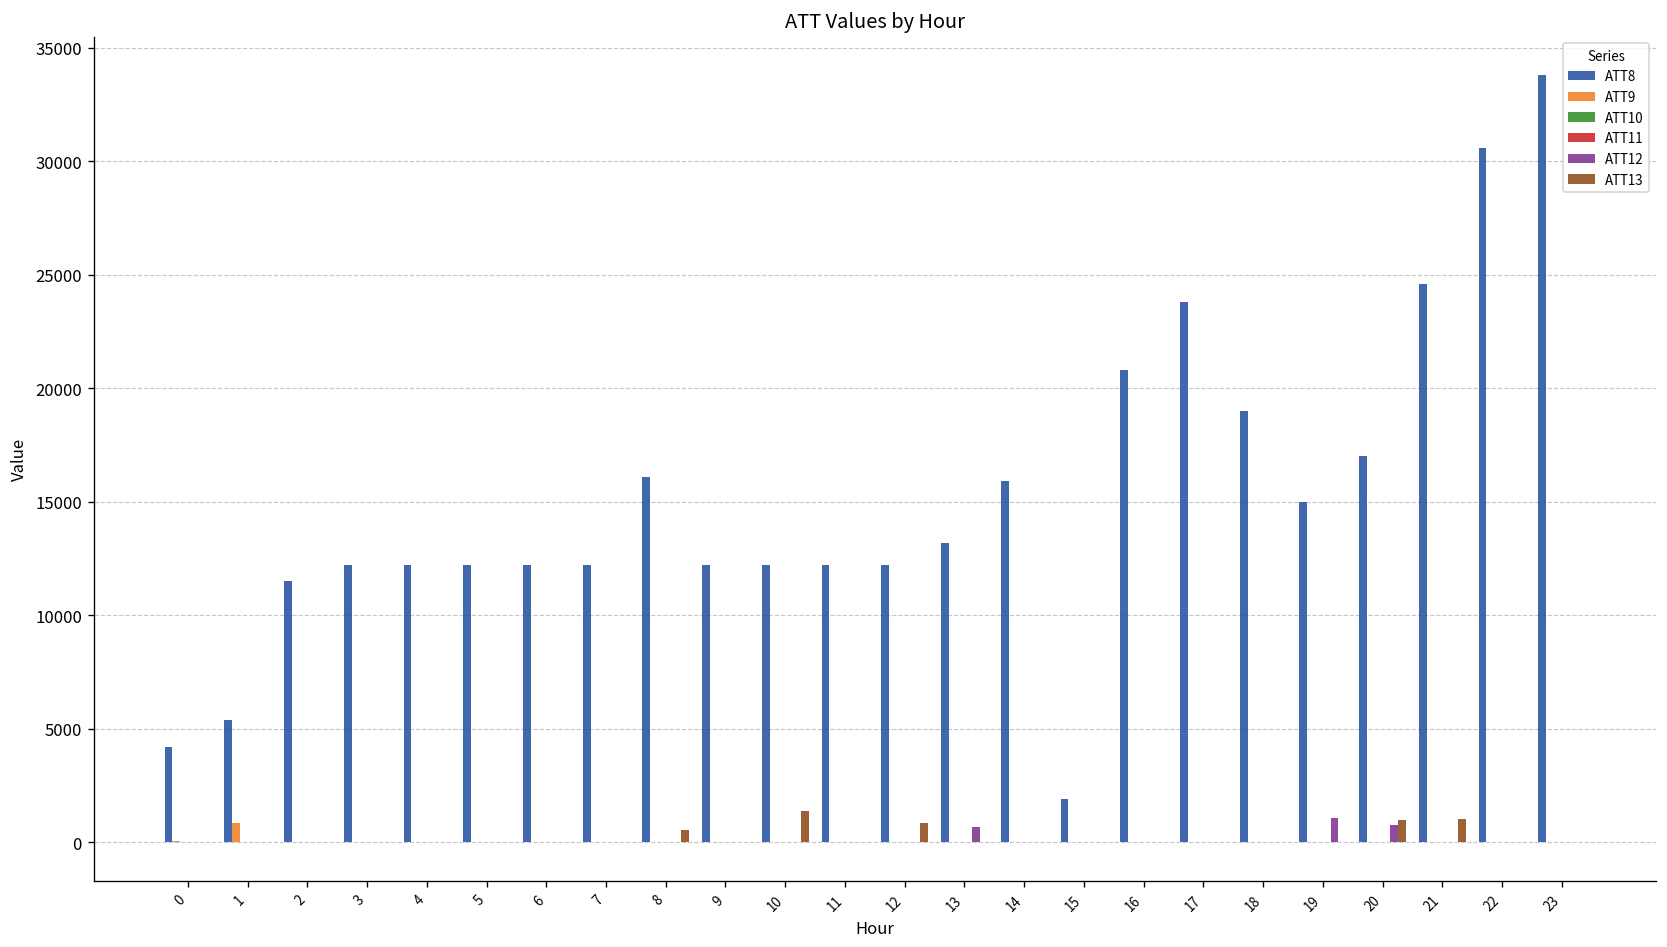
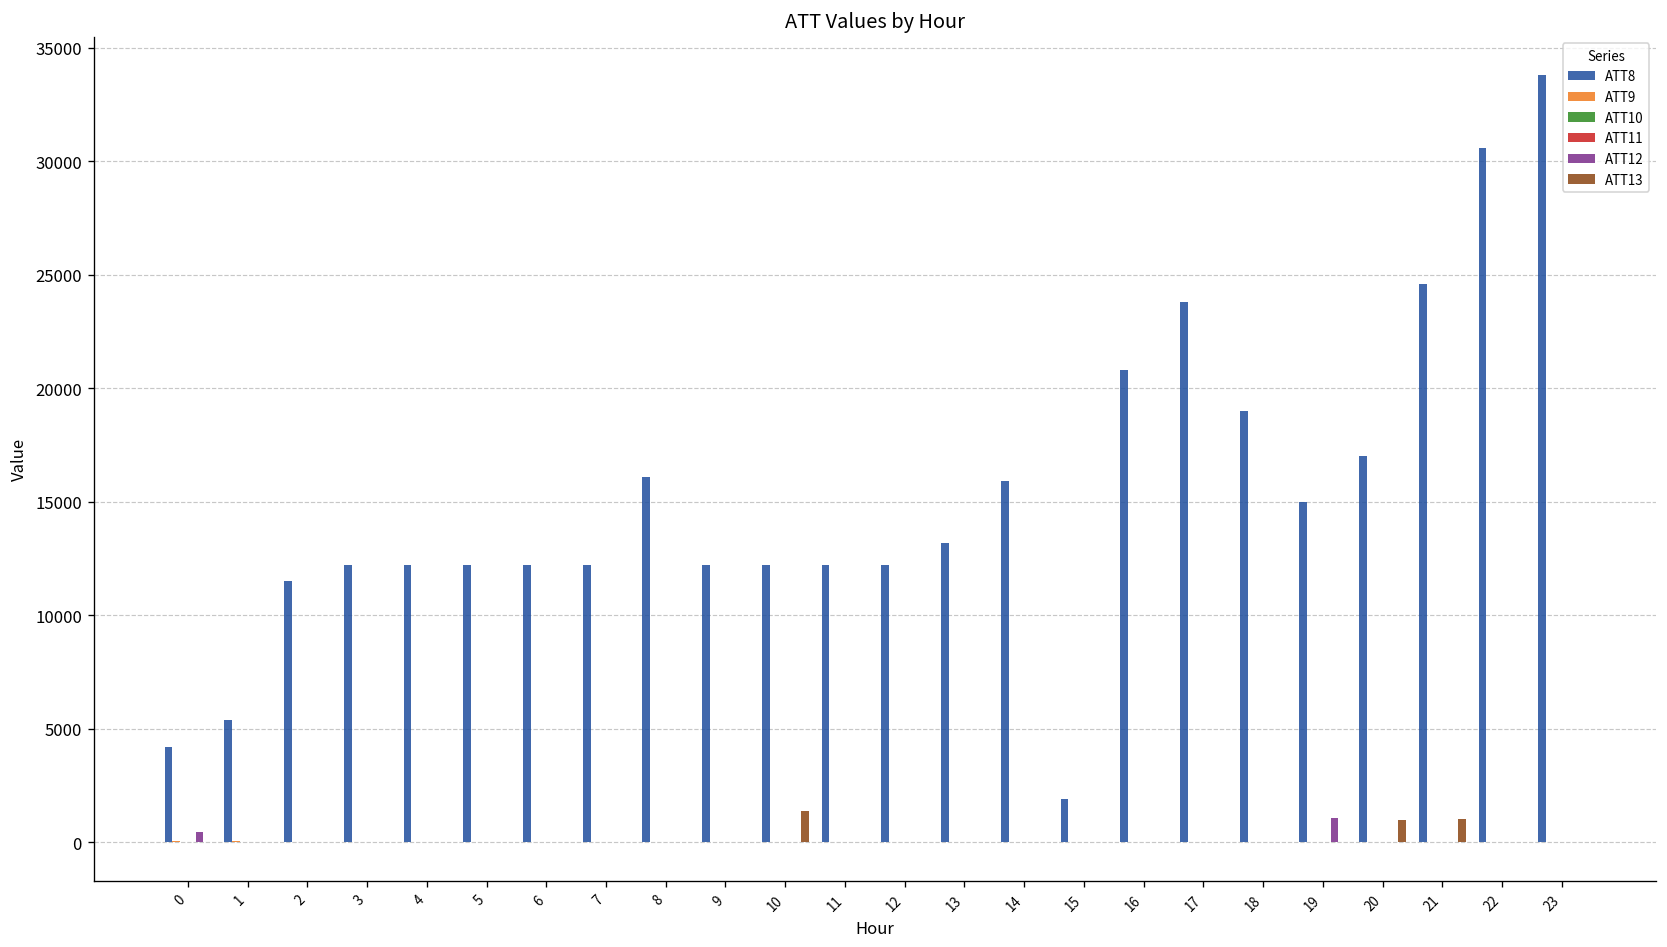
ATT12, 0: 0 -> 500
ATT9, 1: 900 -> 0
ATT13, 8: 600 -> 0
ATT13, 12: 800 -> 0
ATT12, 13: 700 -> 0
ATT12, 20: 700 -> 0
